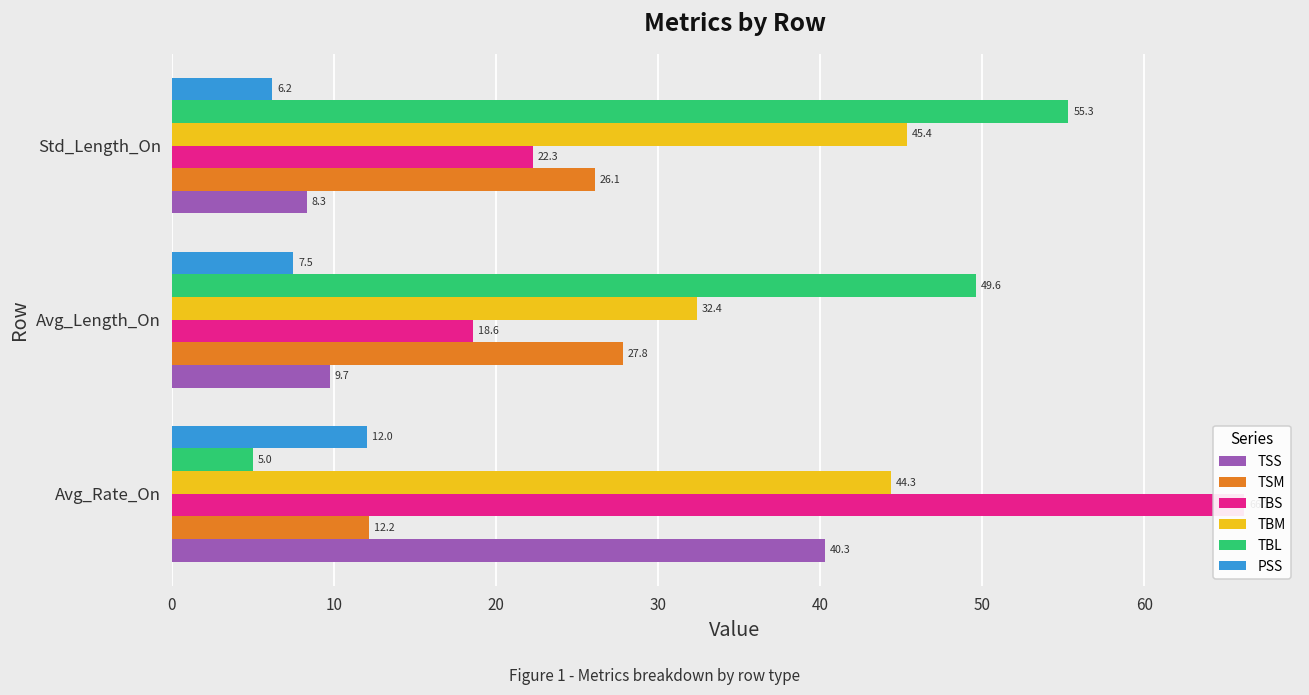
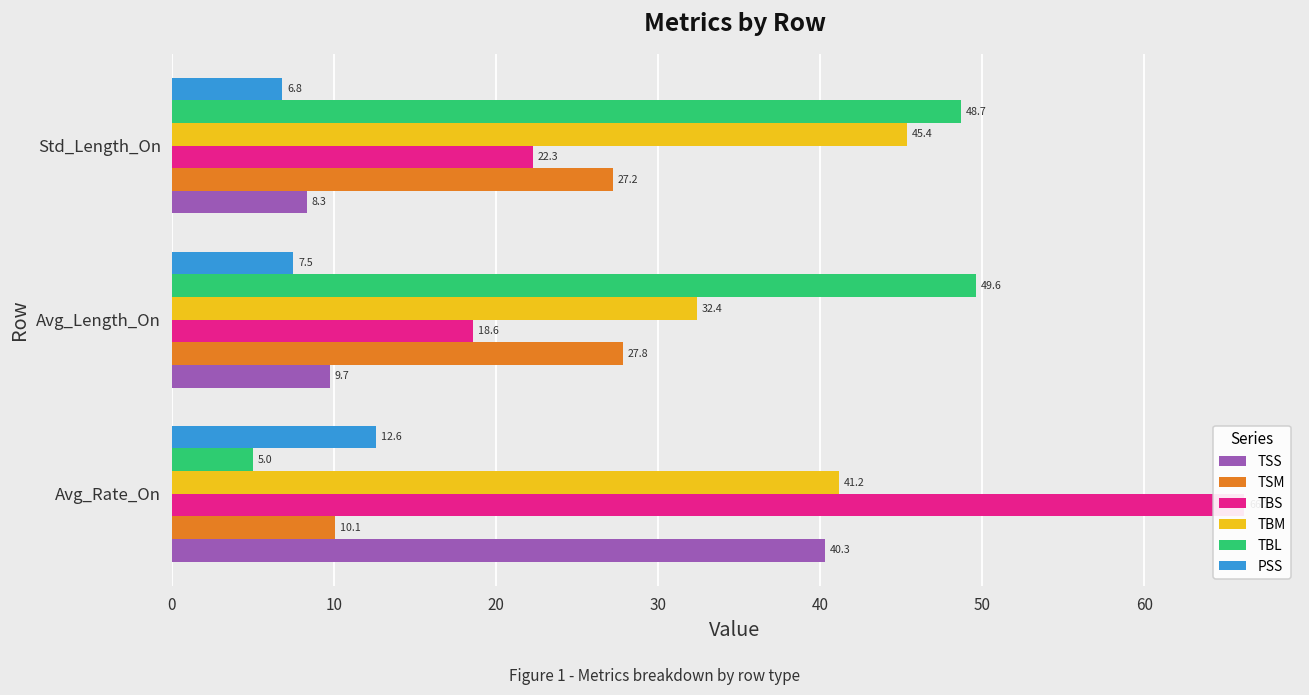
PSS, Std_Length_On: 6.2 -> 6.8
TBL, Std_Length_On: 55.3 -> 48.7
TSM, Std_Length_On: 26.1 -> 27.2
PSS, Avg_Rate_On: 12.0 -> 12.6
TBM, Avg_Rate_On: 44.3 -> 41.2
TSM, Avg_Rate_On: 12.2 -> 10.1
